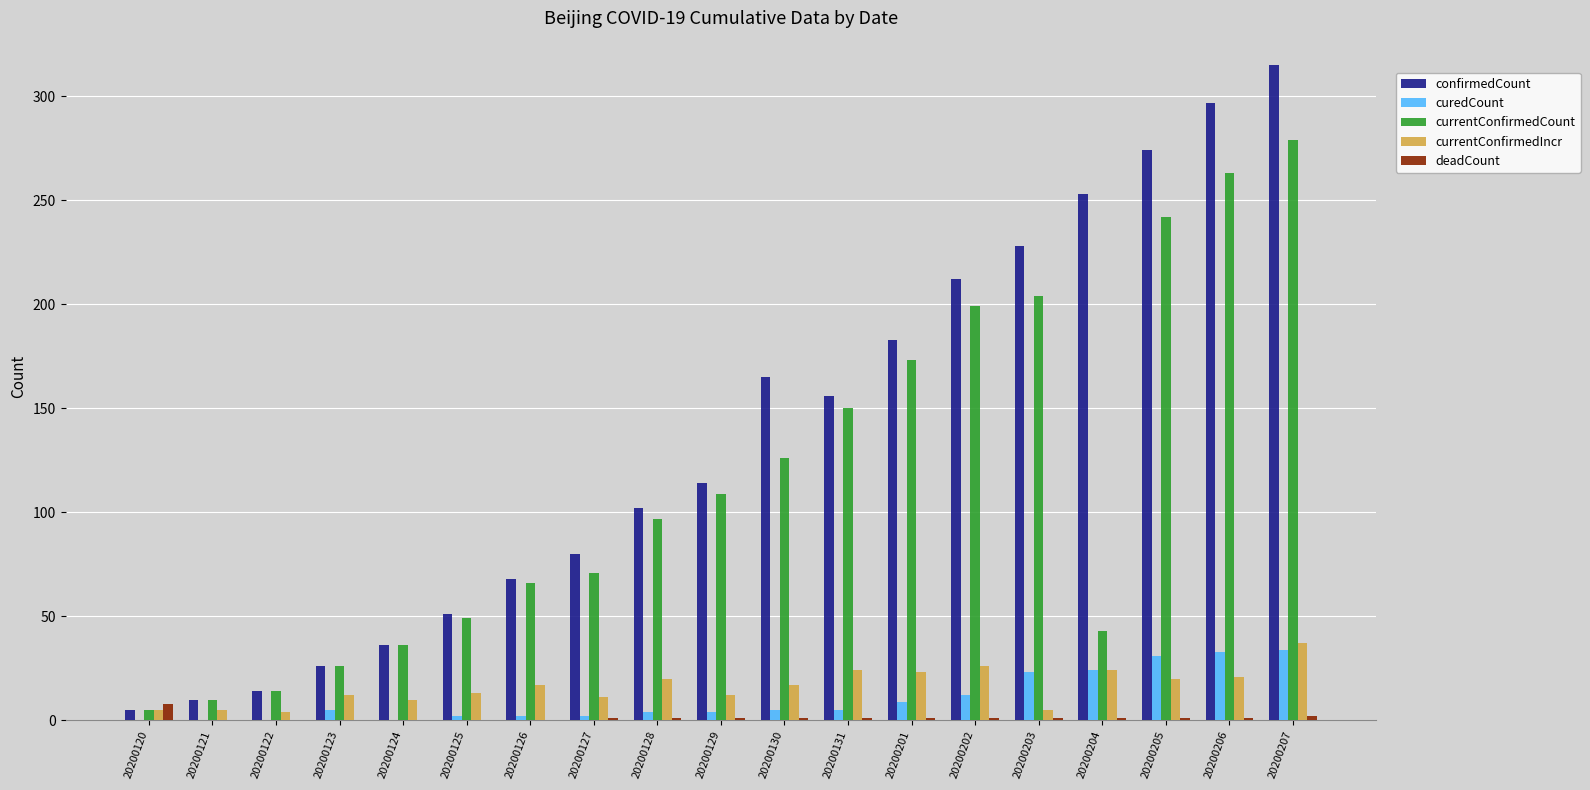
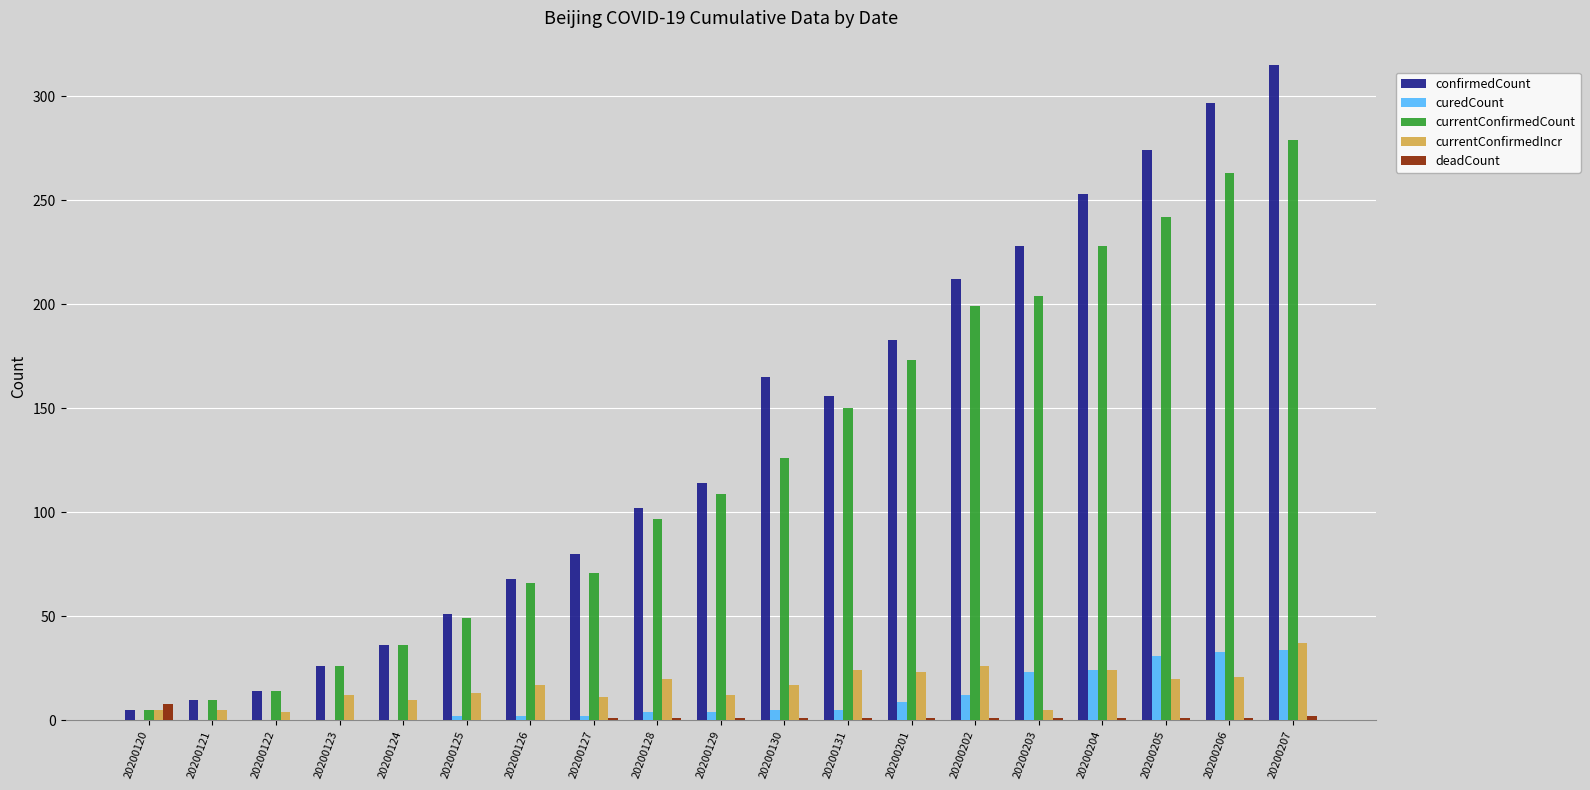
curedCount, 20200123: 5 -> 0
currentConfirmedCount, 20200204: 43 -> 228
